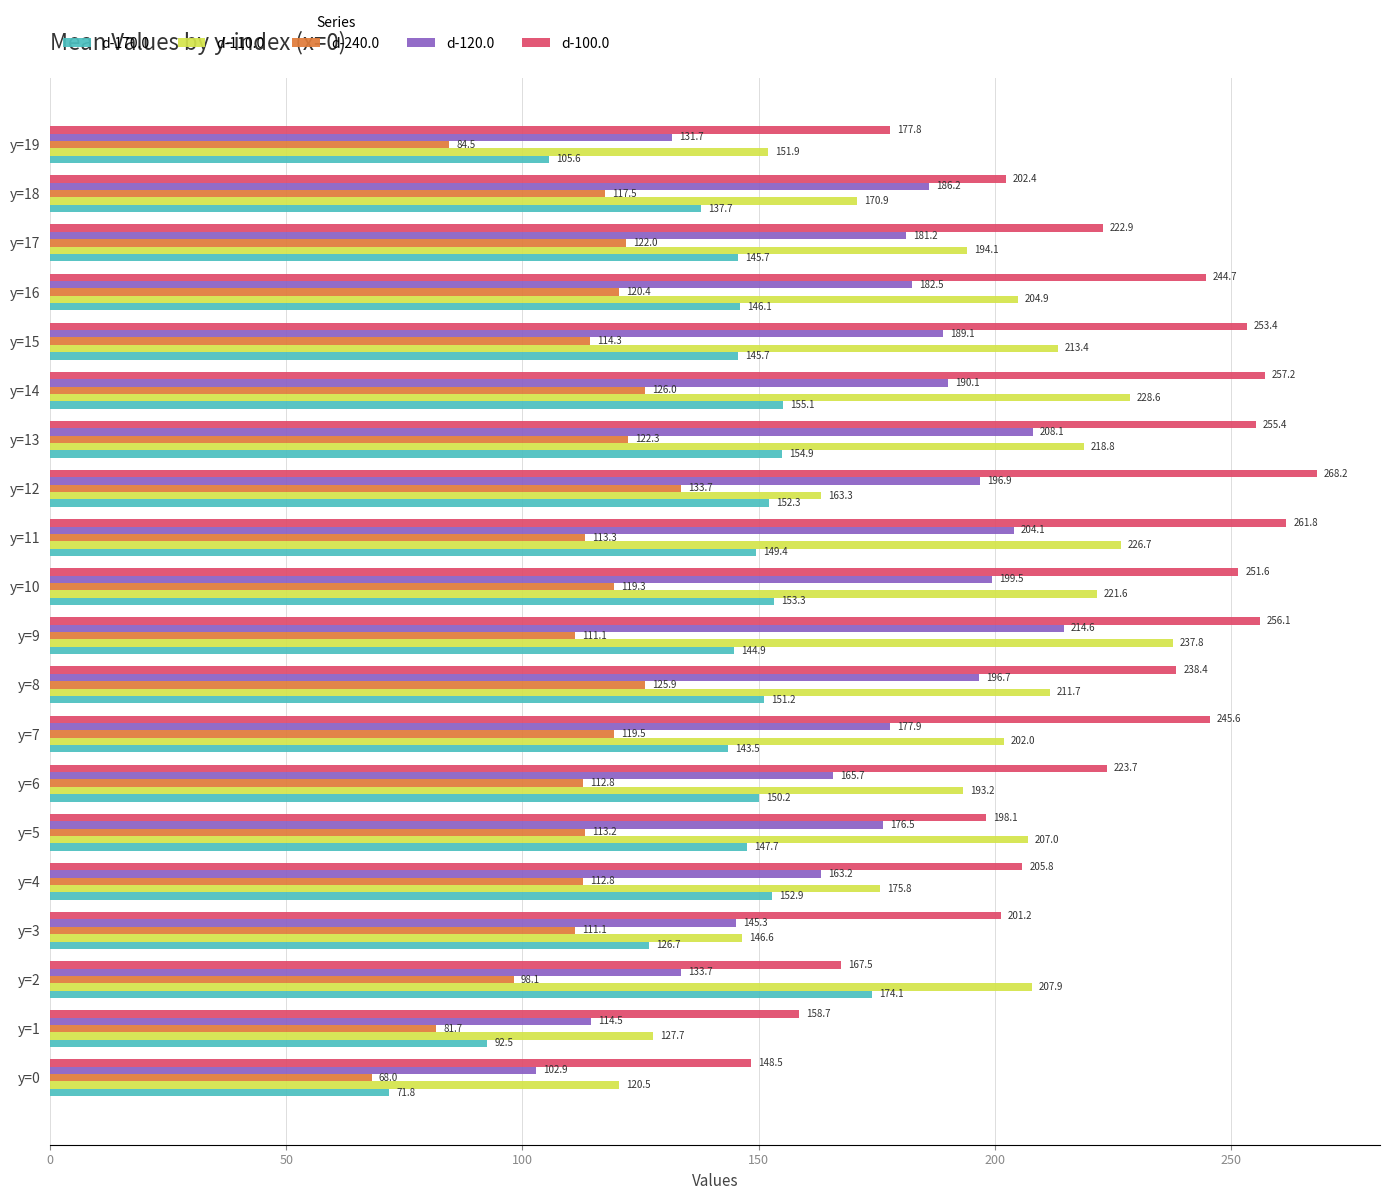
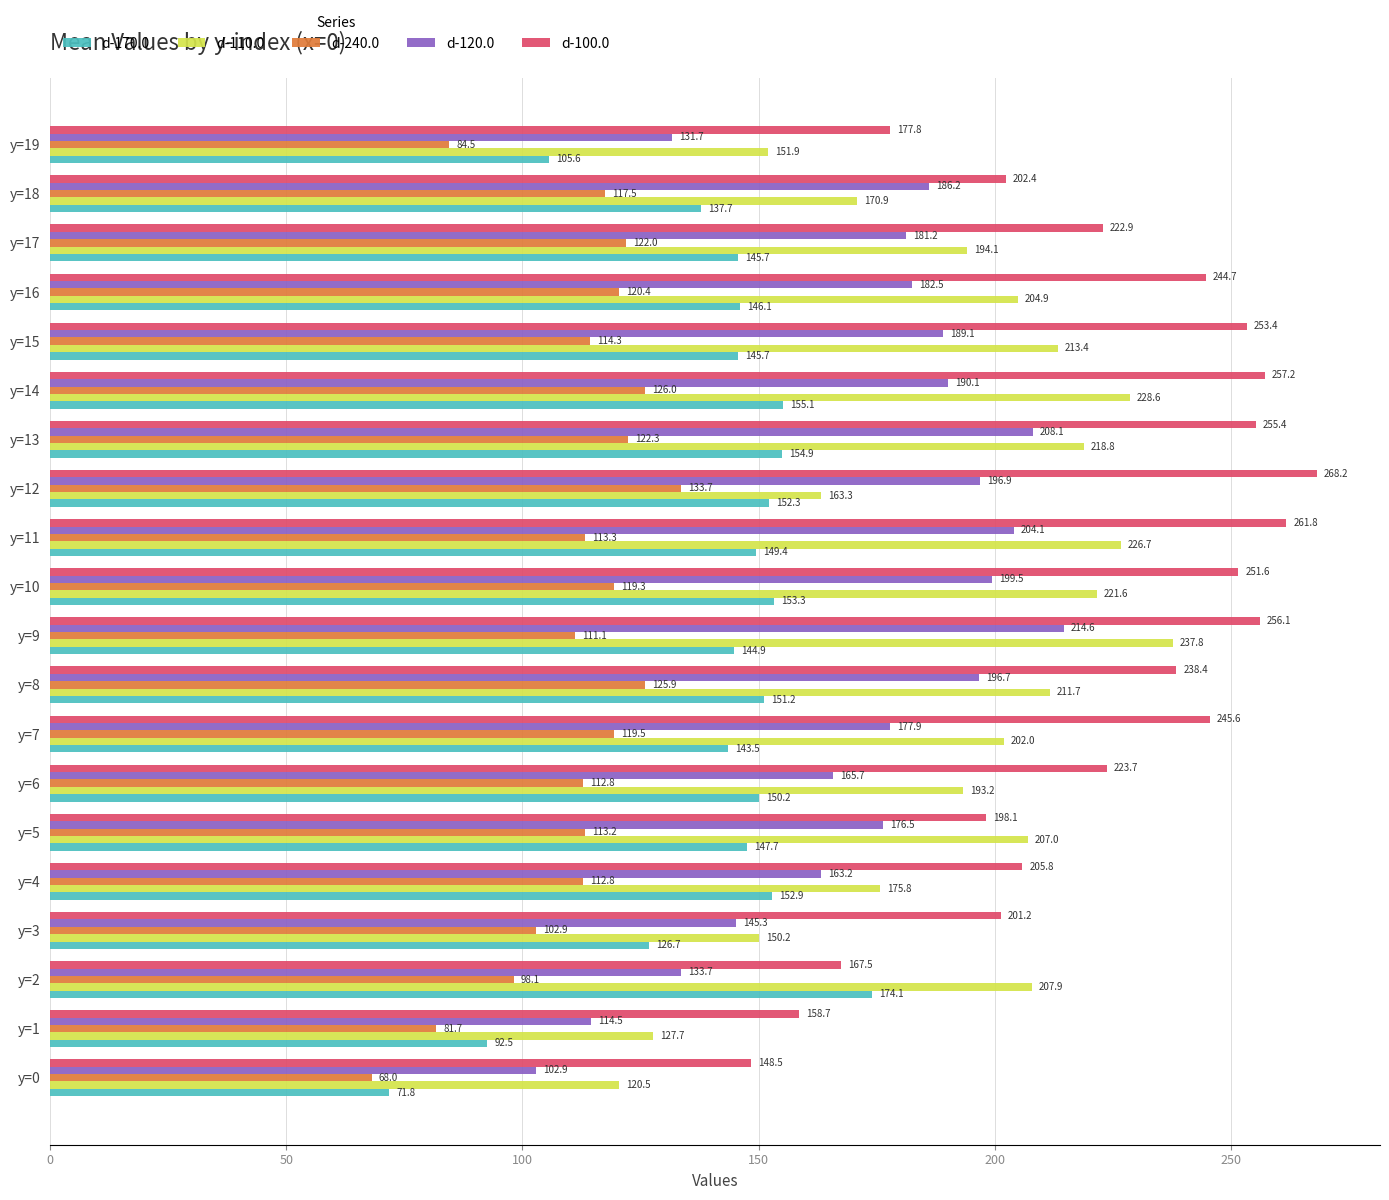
d-240.0, y=3: 111.1 -> 102.9
d-110.0, y=3: 146.6 -> 150.2
